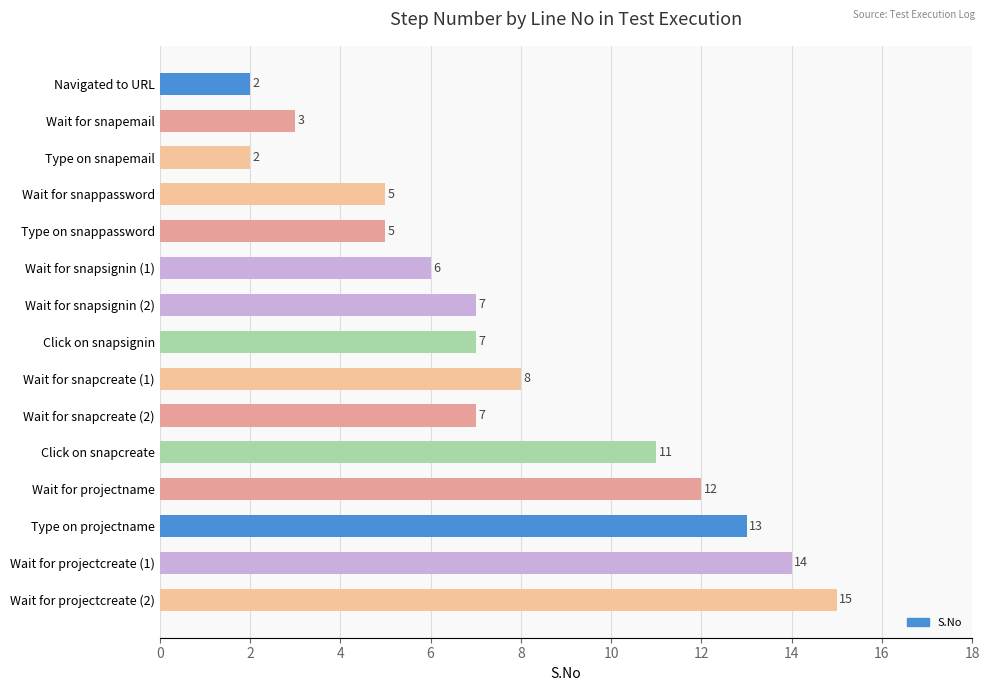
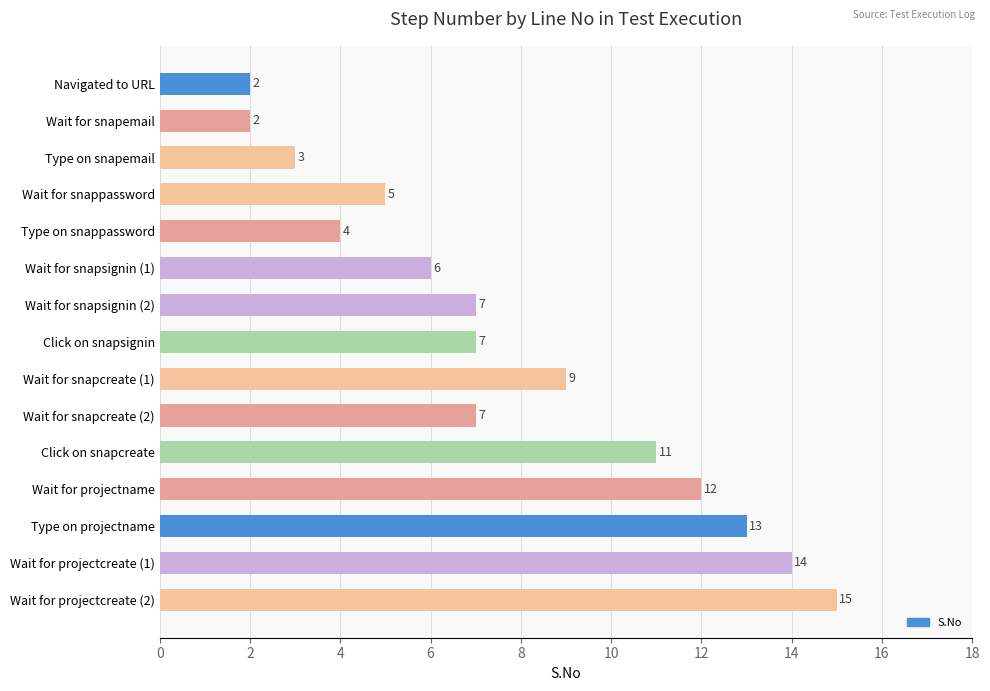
Wait for snapemail: 3 -> 2
Type on snapemail: 2 -> 3
Type on snappassword: 5 -> 4
Wait for snapcreate (1): 8 -> 9
